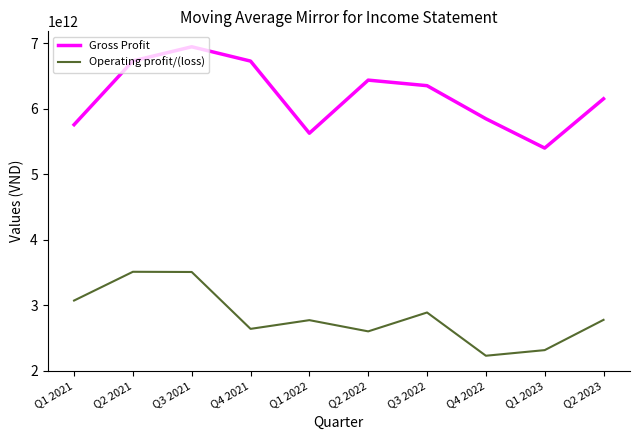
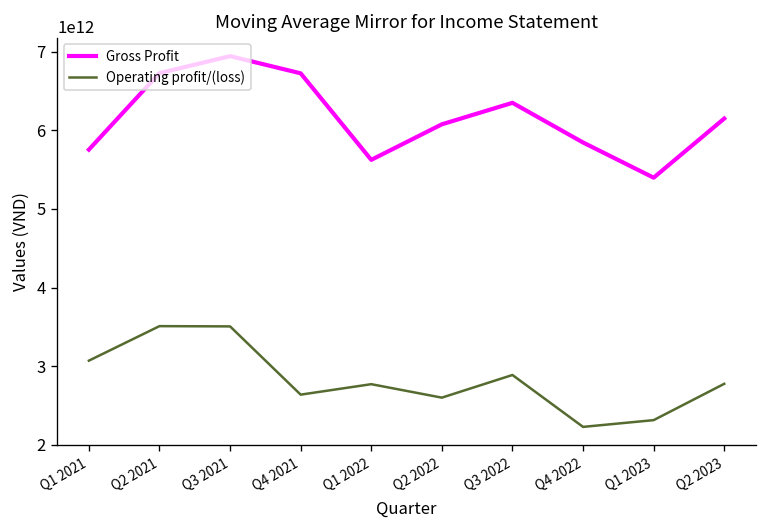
Gross Profit, Q2 2022: 6400000000000 -> 6100000000000
